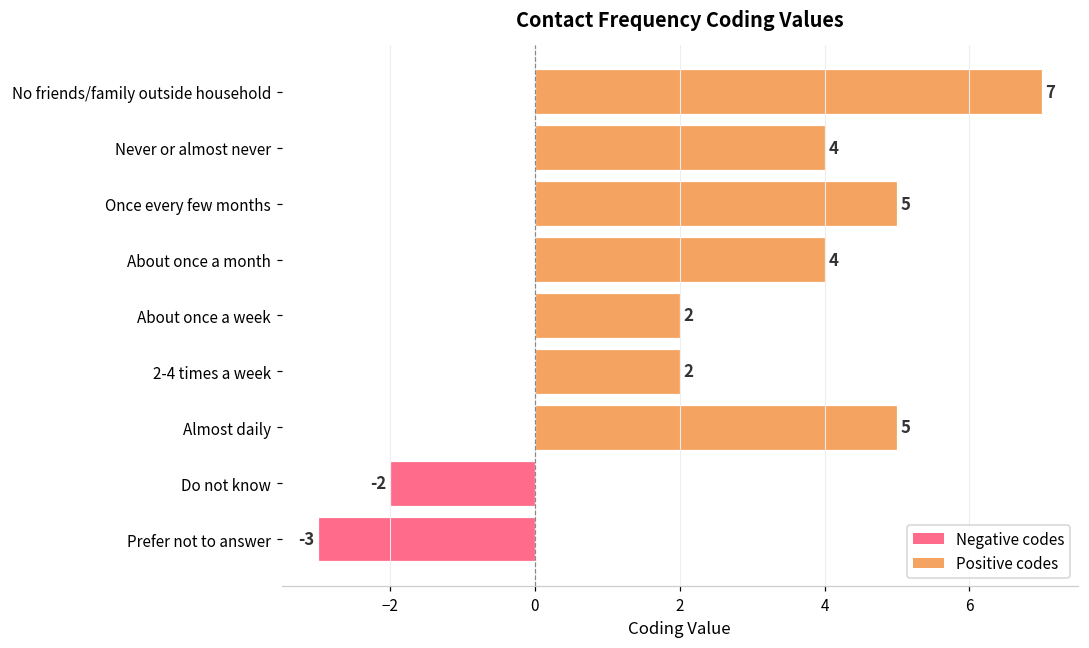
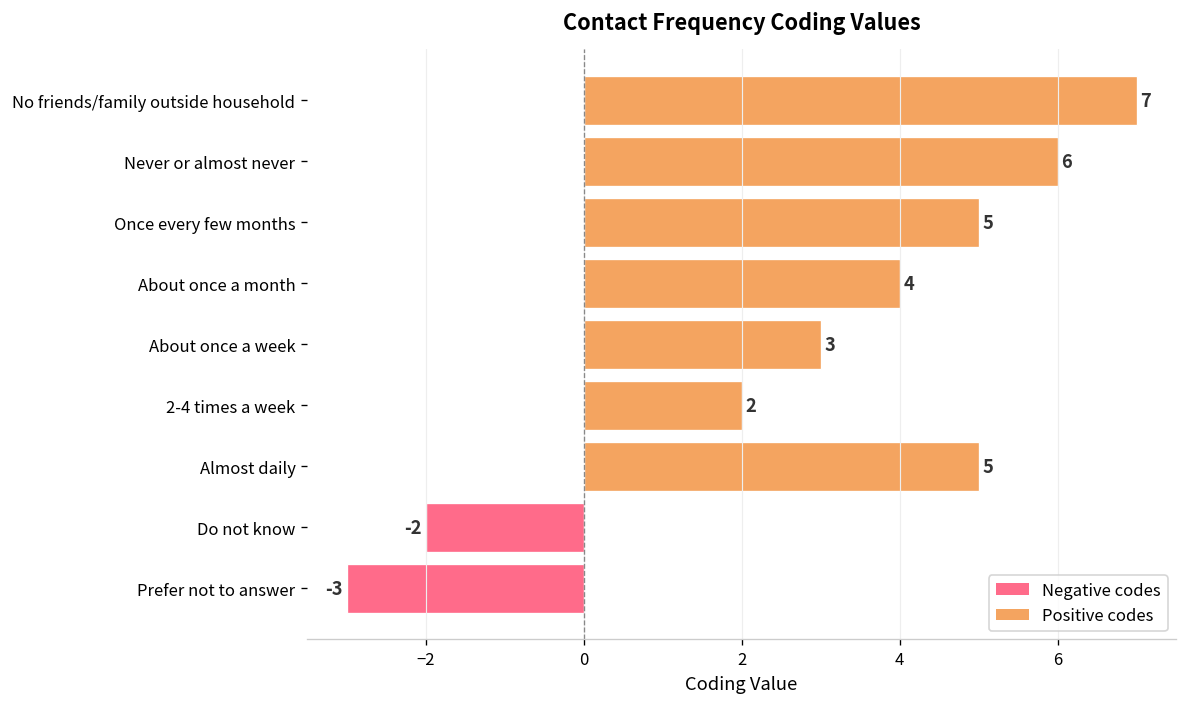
Never or almost never: 4 -> 6
About once a week: 2 -> 3
